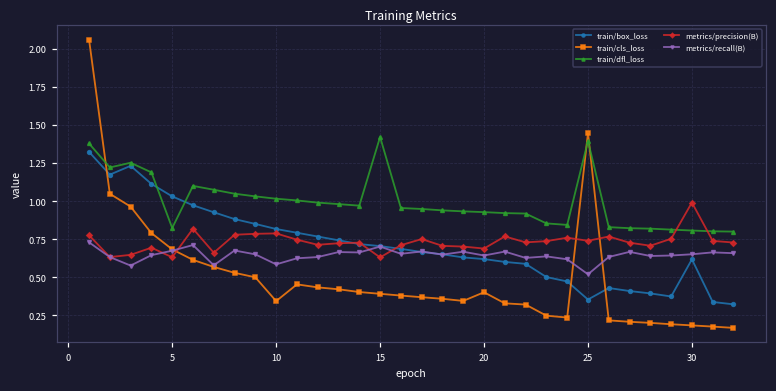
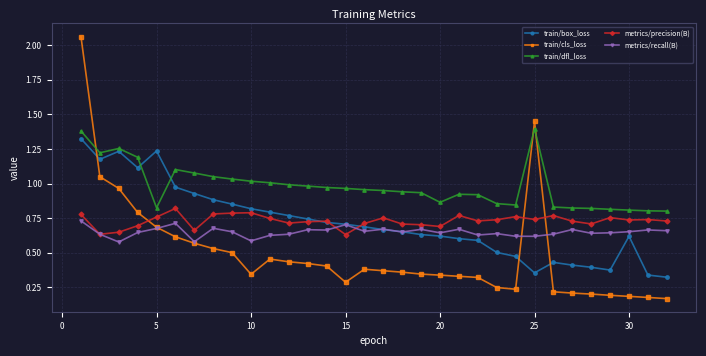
train/box_loss, 5: 1.03 -> 1.24
metrics/precision(B), 5: 0.63 -> 0.76
train/cls_loss, 15: 0.39 -> 0.29
train/dfl_loss, 15: 1.42 -> 0.96
train/cls_loss, 20: 0.40 -> 0.34
train/dfl_loss, 20: 0.93 -> 0.86
metrics/recall(B), 25: 0.52 -> 0.62
metrics/precision(B), 30: 0.99 -> 0.74
